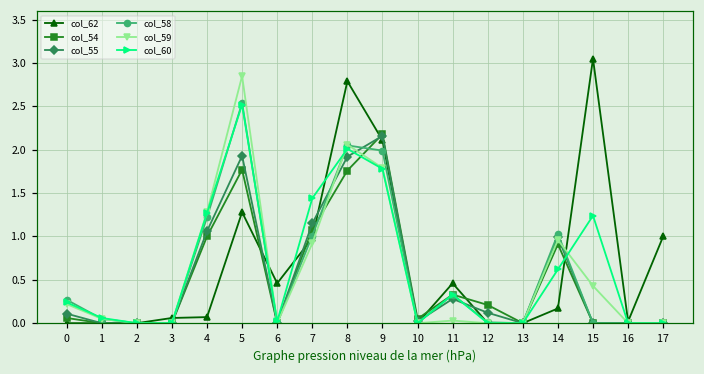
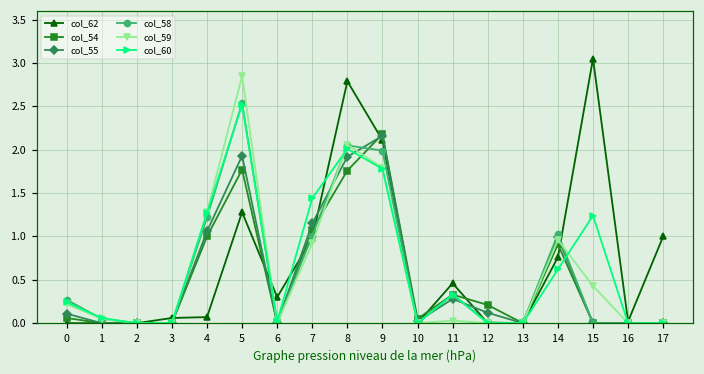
col_62, 6: 0.5 -> 0.3
col_62, 14: 0.2 -> 0.8
